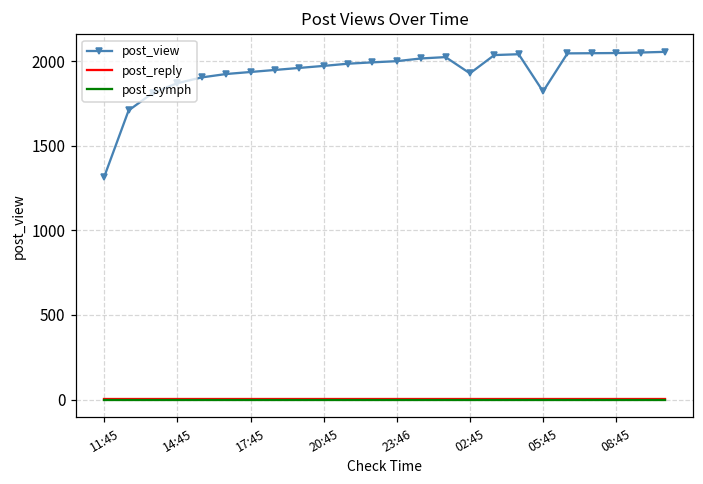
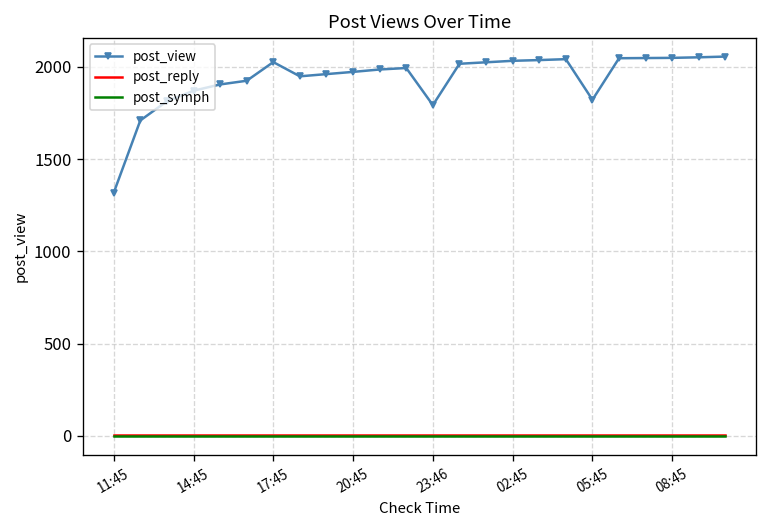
post_view, 17:45: 1940 -> 2030
post_view, 23:46: 2000 -> 1790
post_view, 02:45: 1930 -> 2030
